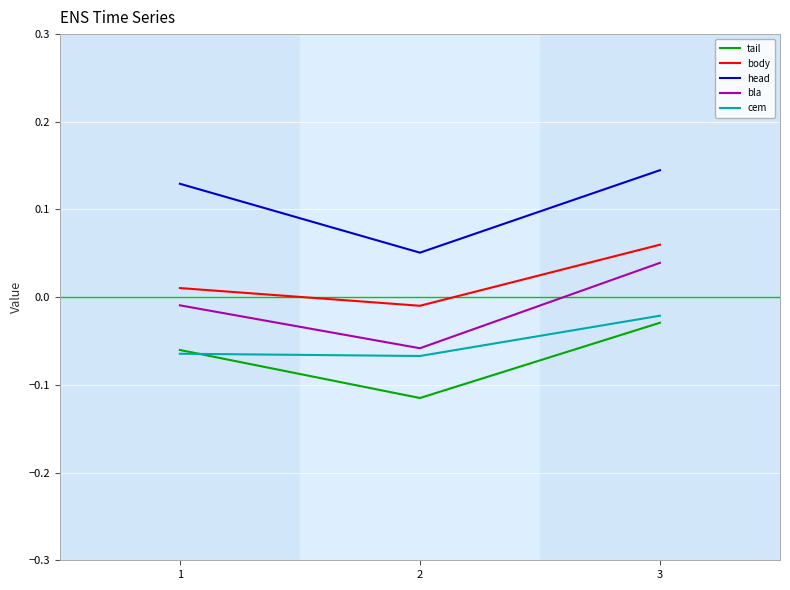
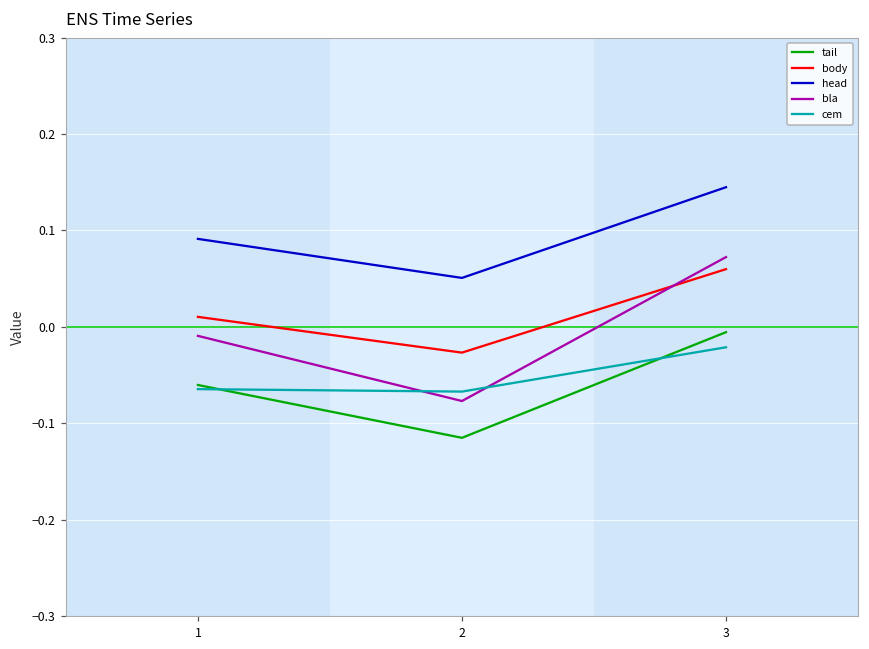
head, 1: 0.13 -> 0.09
body, 2: -0.01 -> -0.03
bla, 2: -0.06 -> -0.08
tail, 3: -0.03 -> -0.01
bla, 3: 0.04 -> 0.07
